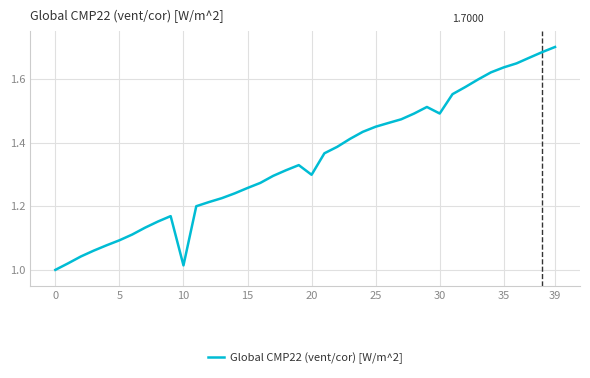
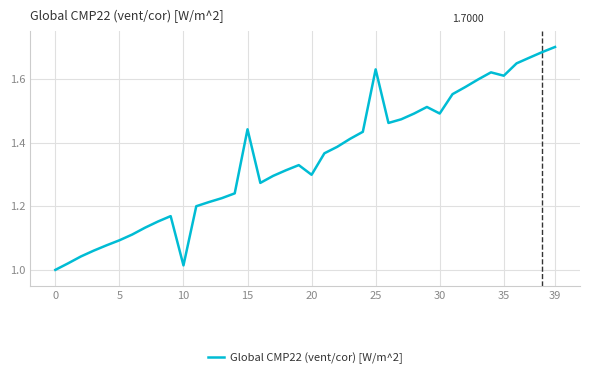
15: 1.26 -> 1.44
25: 1.45 -> 1.63
35: 1.64 -> 1.61
